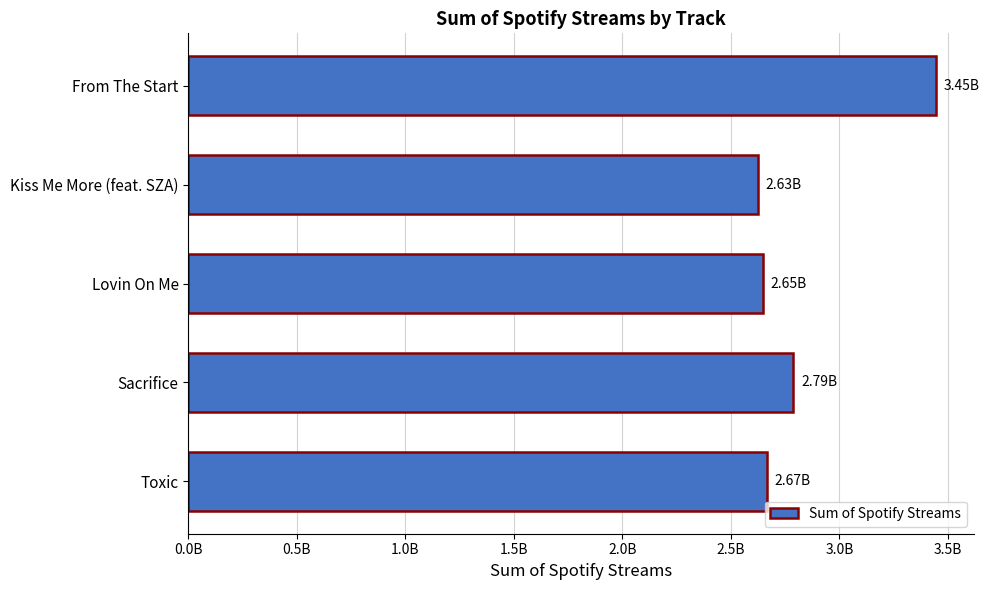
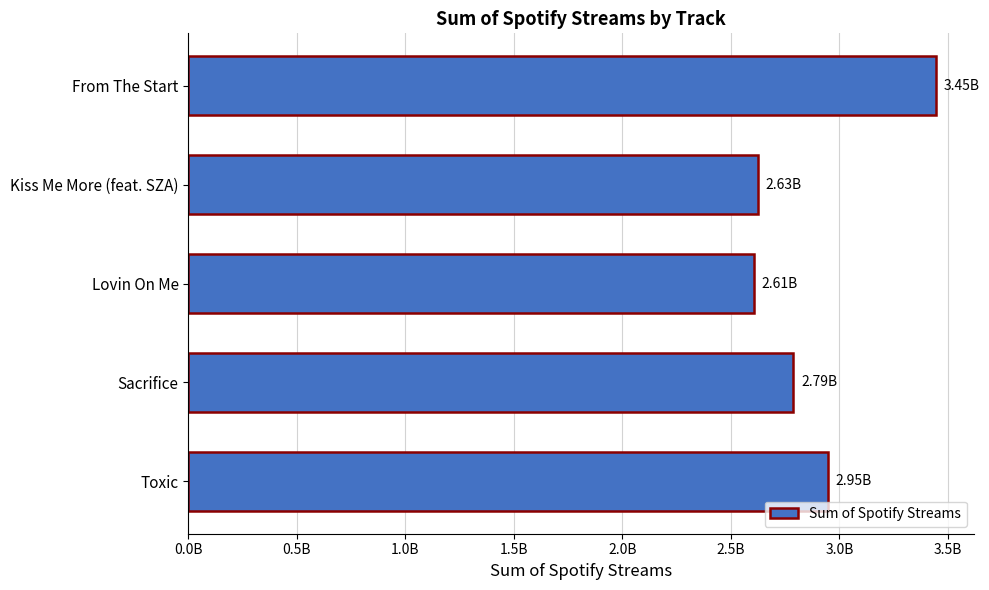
Lovin On Me: 2.65B -> 2.61B
Toxic: 2.67B -> 2.95B
